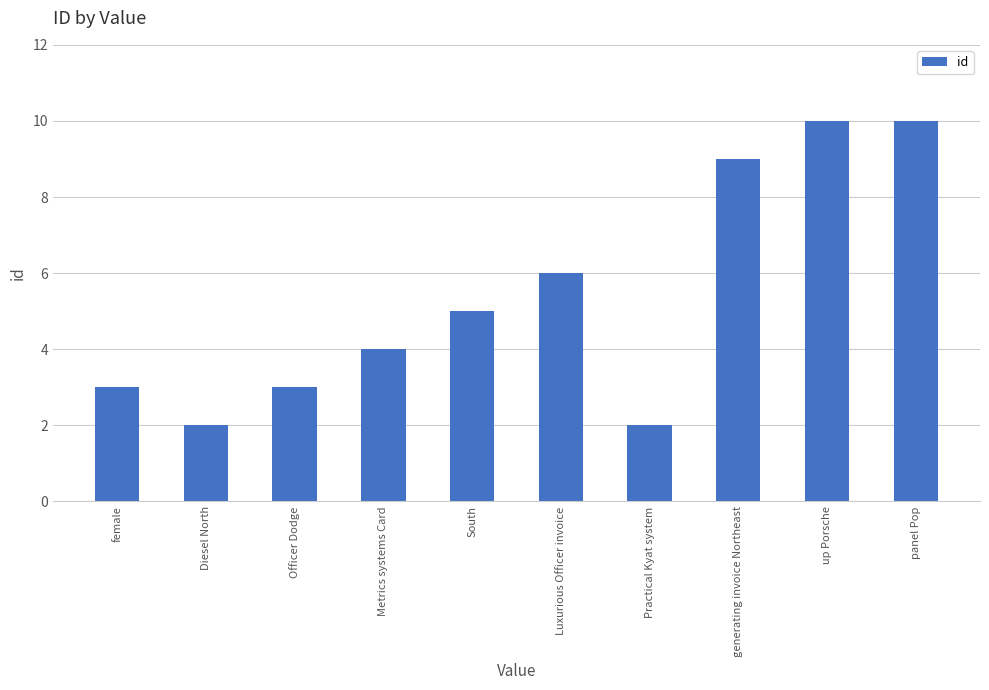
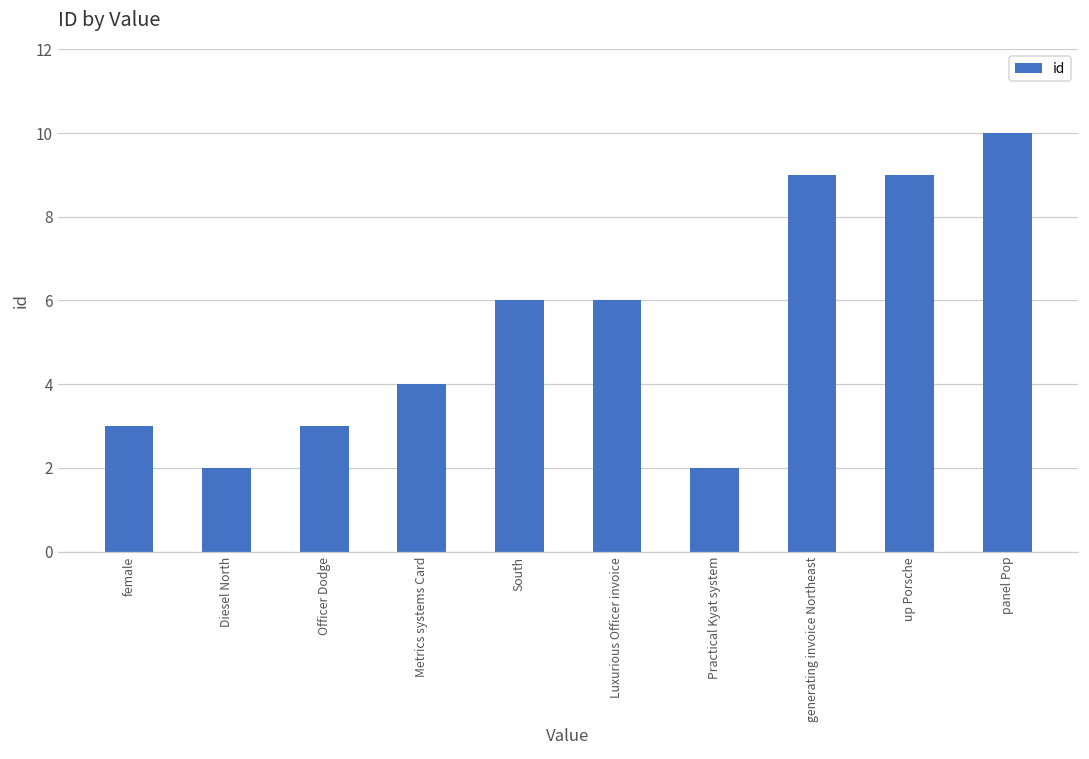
South: 5 -> 6
up Porsche: 10 -> 9
